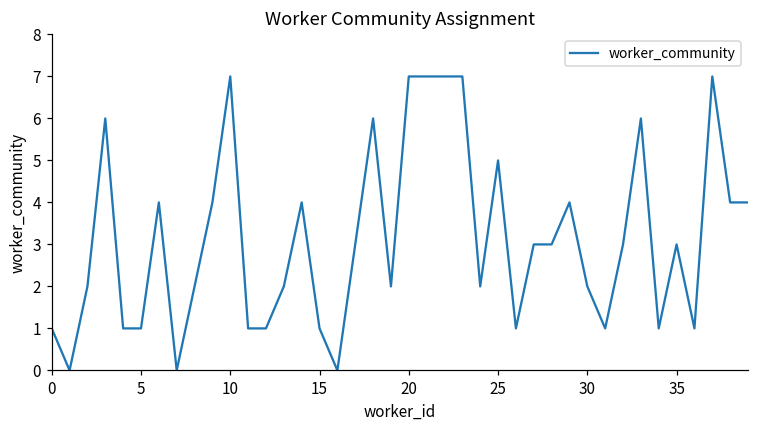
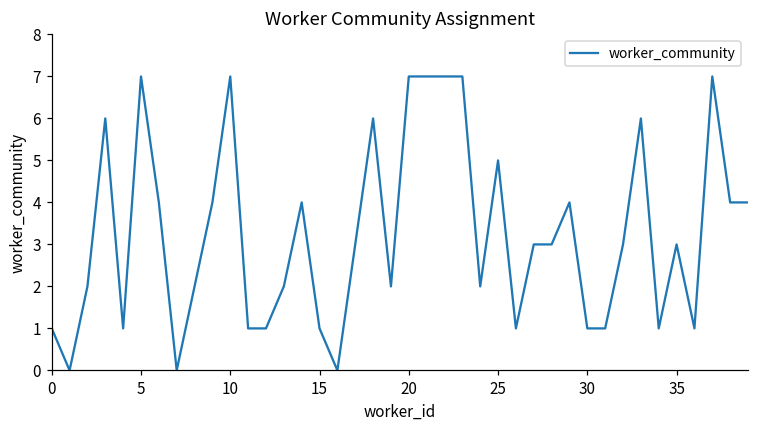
5: 1 -> 7
30: 2 -> 1
